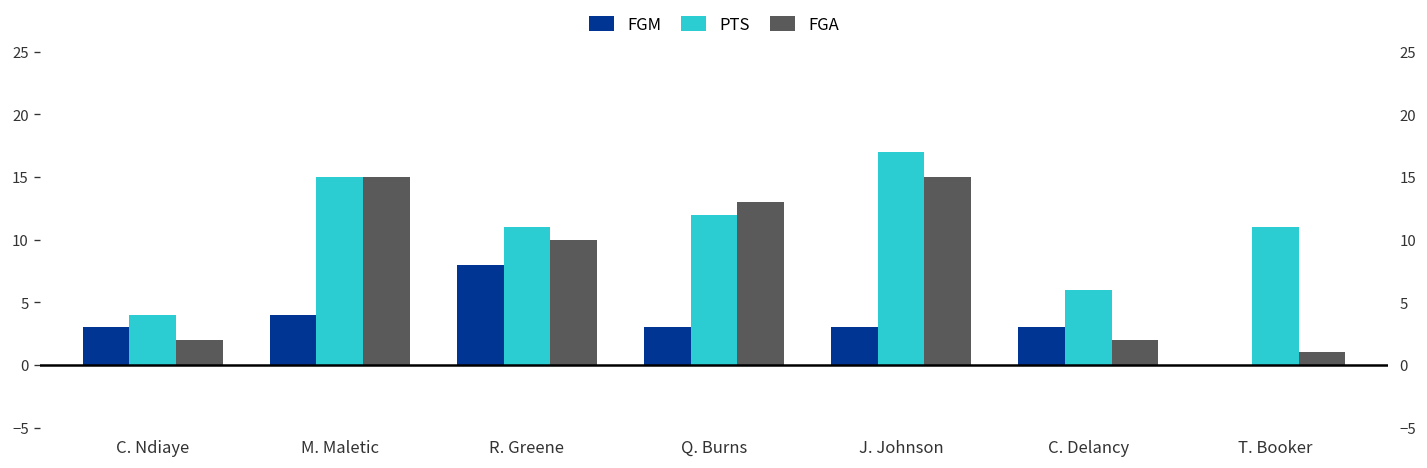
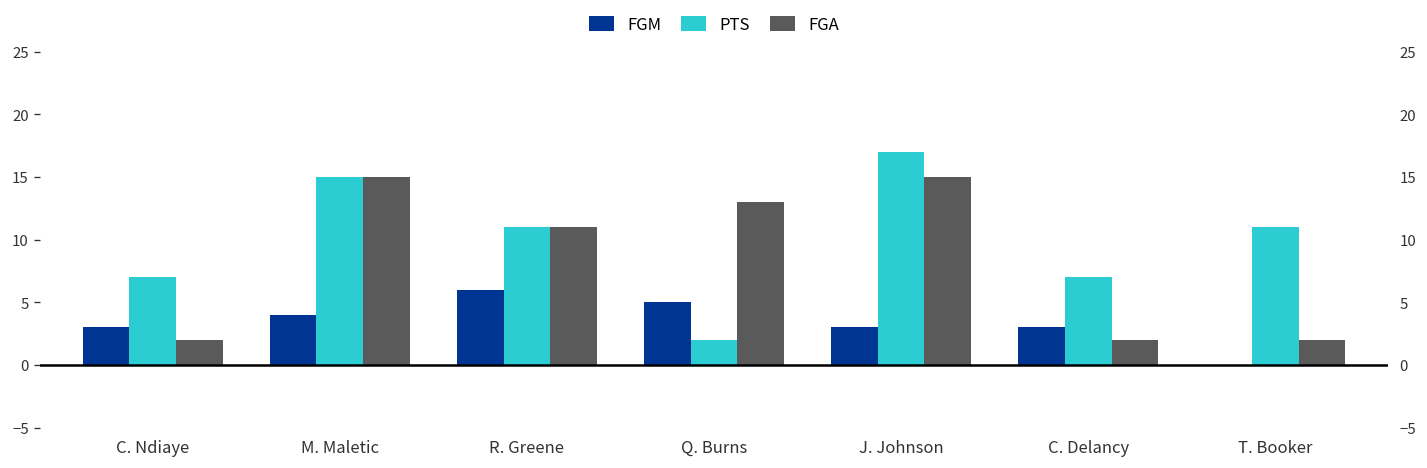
PTS, C. Ndiaye: 4 -> 7
FGM, R. Greene: 8 -> 6
FGA, R. Greene: 10 -> 11
FGM, Q. Burns: 3 -> 5
PTS, Q. Burns: 12 -> 2
PTS, C. Delancy: 6 -> 7
FGA, T. Booker: 1 -> 2
